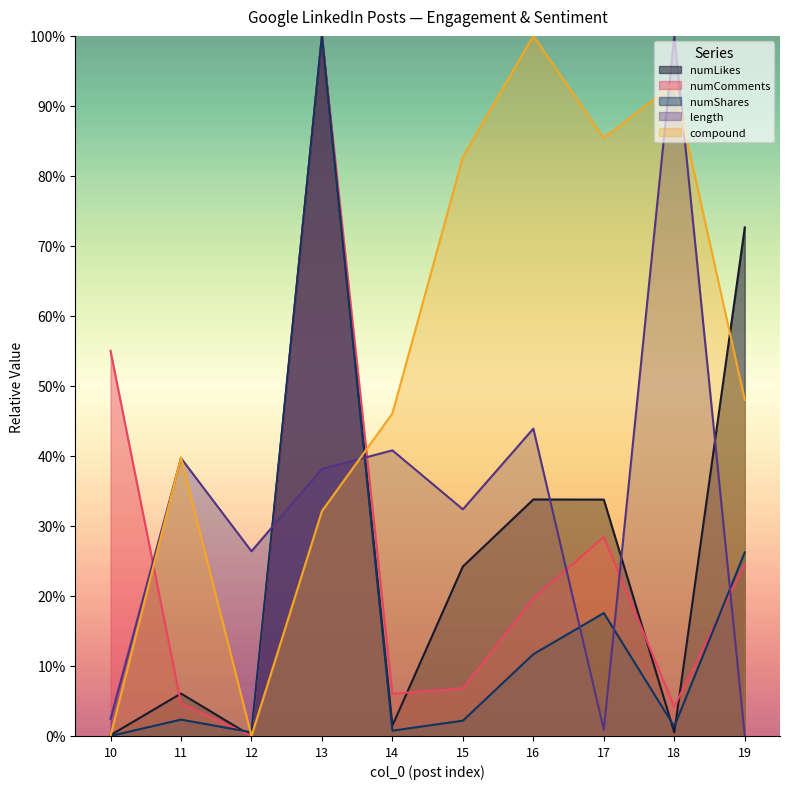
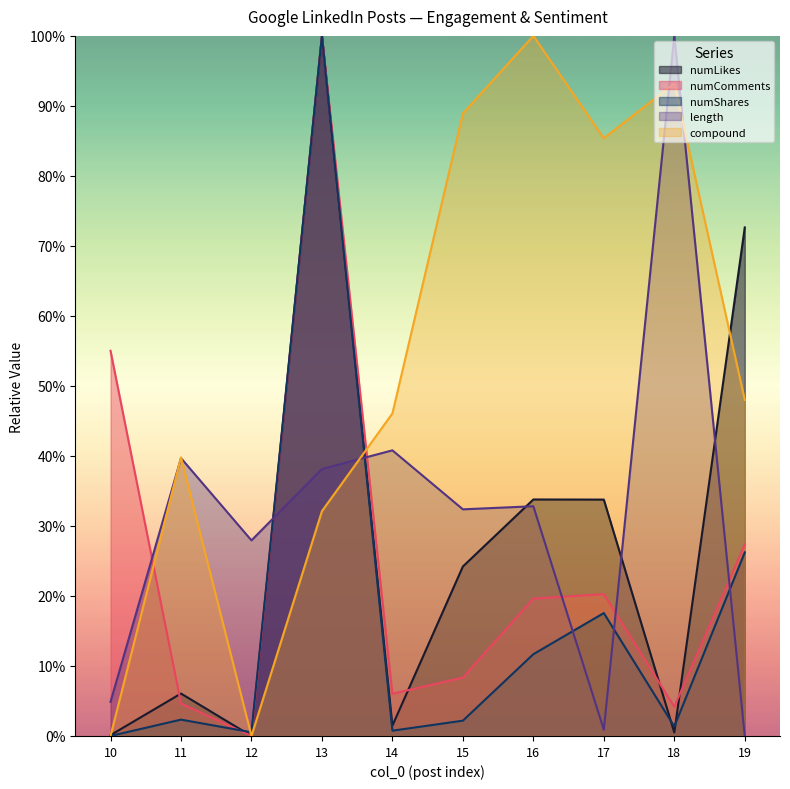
length, 10: 2% -> 5%
length, 12: 26% -> 28%
numComments, 15: 7% -> 8%
compound, 15: 83% -> 89%
length, 16: 44% -> 33%
numComments, 17: 28% -> 20%
numComments, 19: 25% -> 27%
